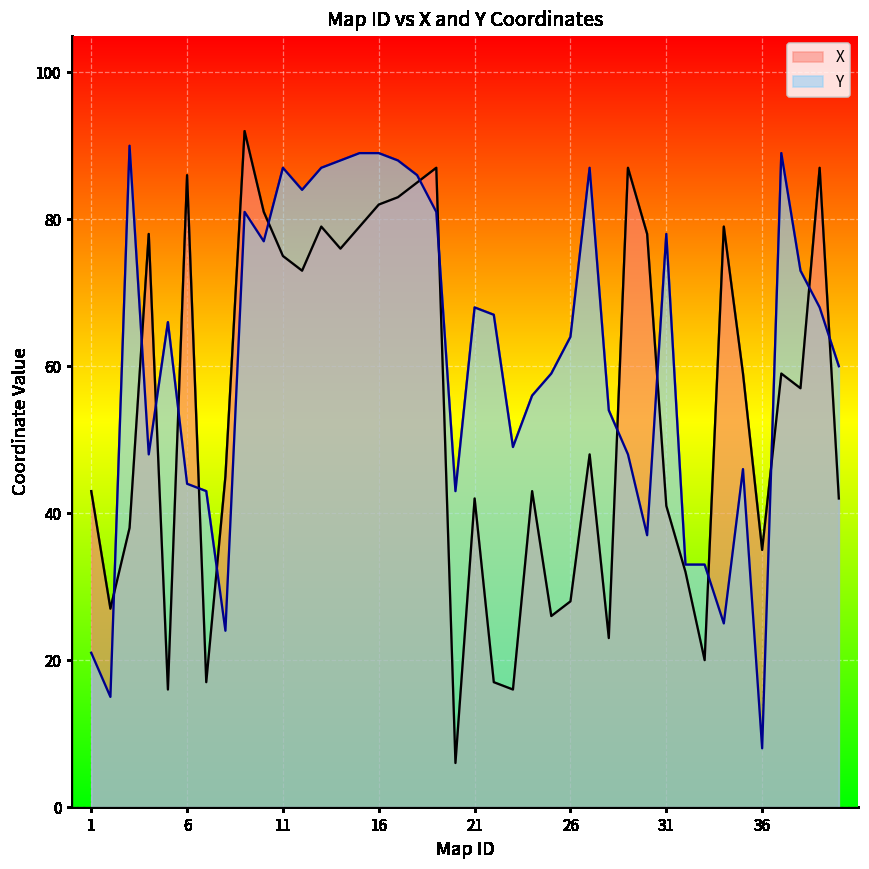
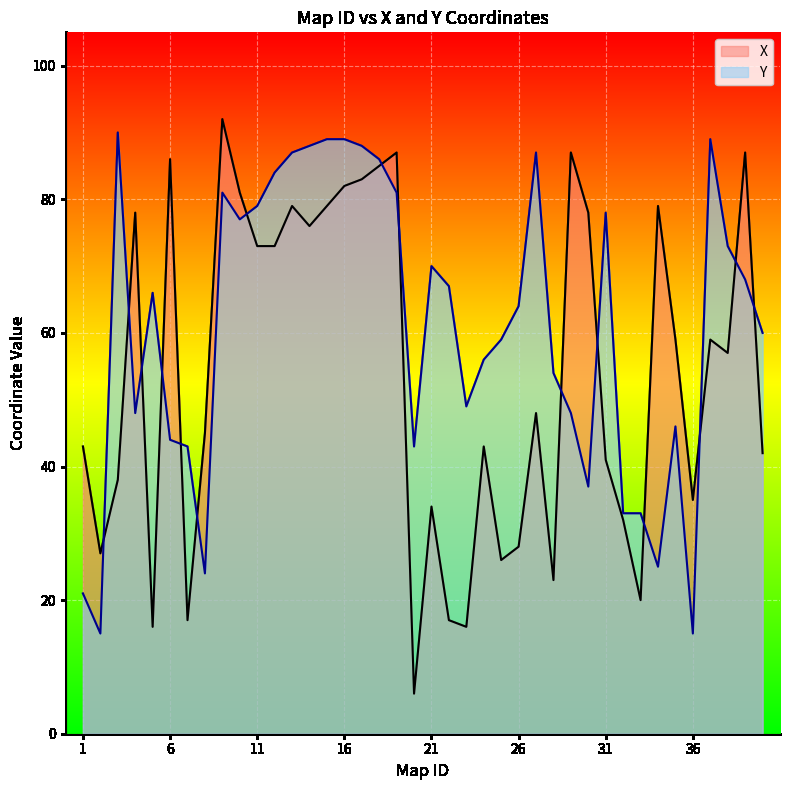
X, 11: 75 -> 73
Y, 11: 87 -> 79
X, 21: 42 -> 34
Y, 21: 68 -> 70
Y, 36: 8 -> 15
